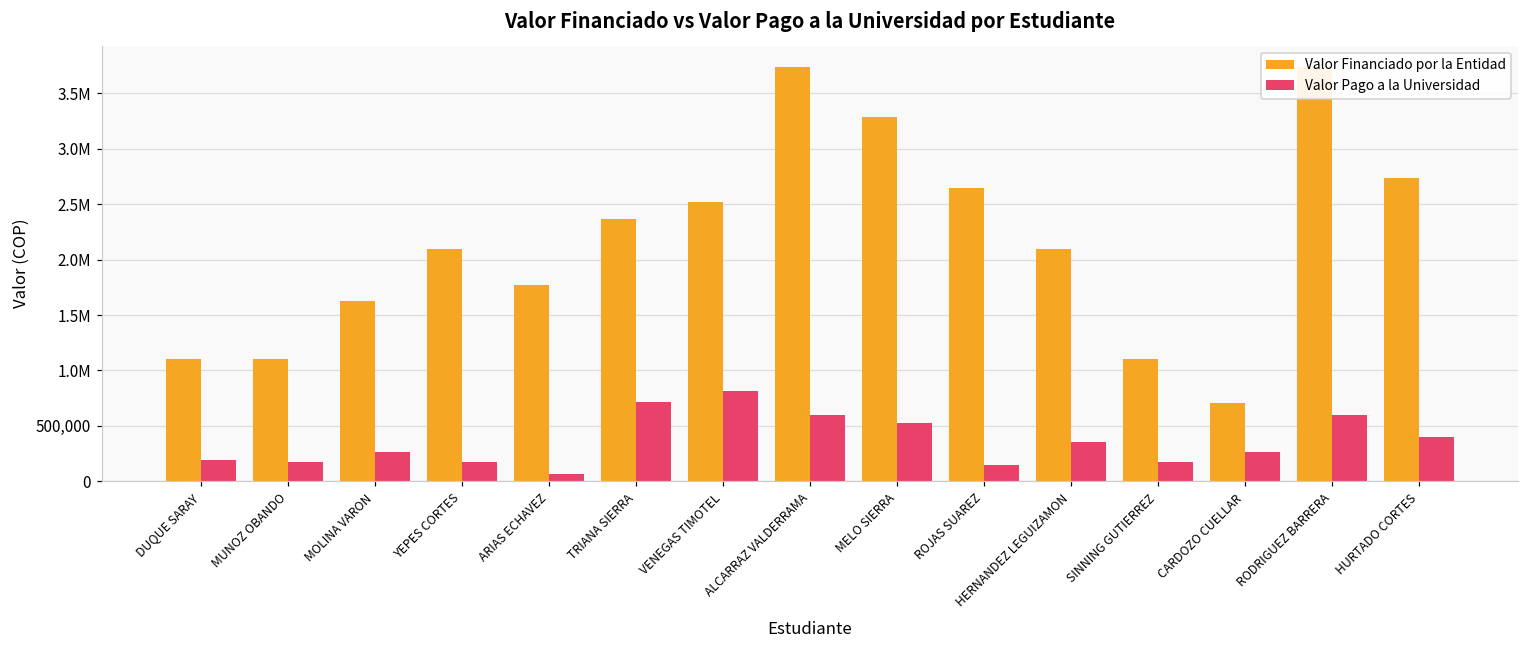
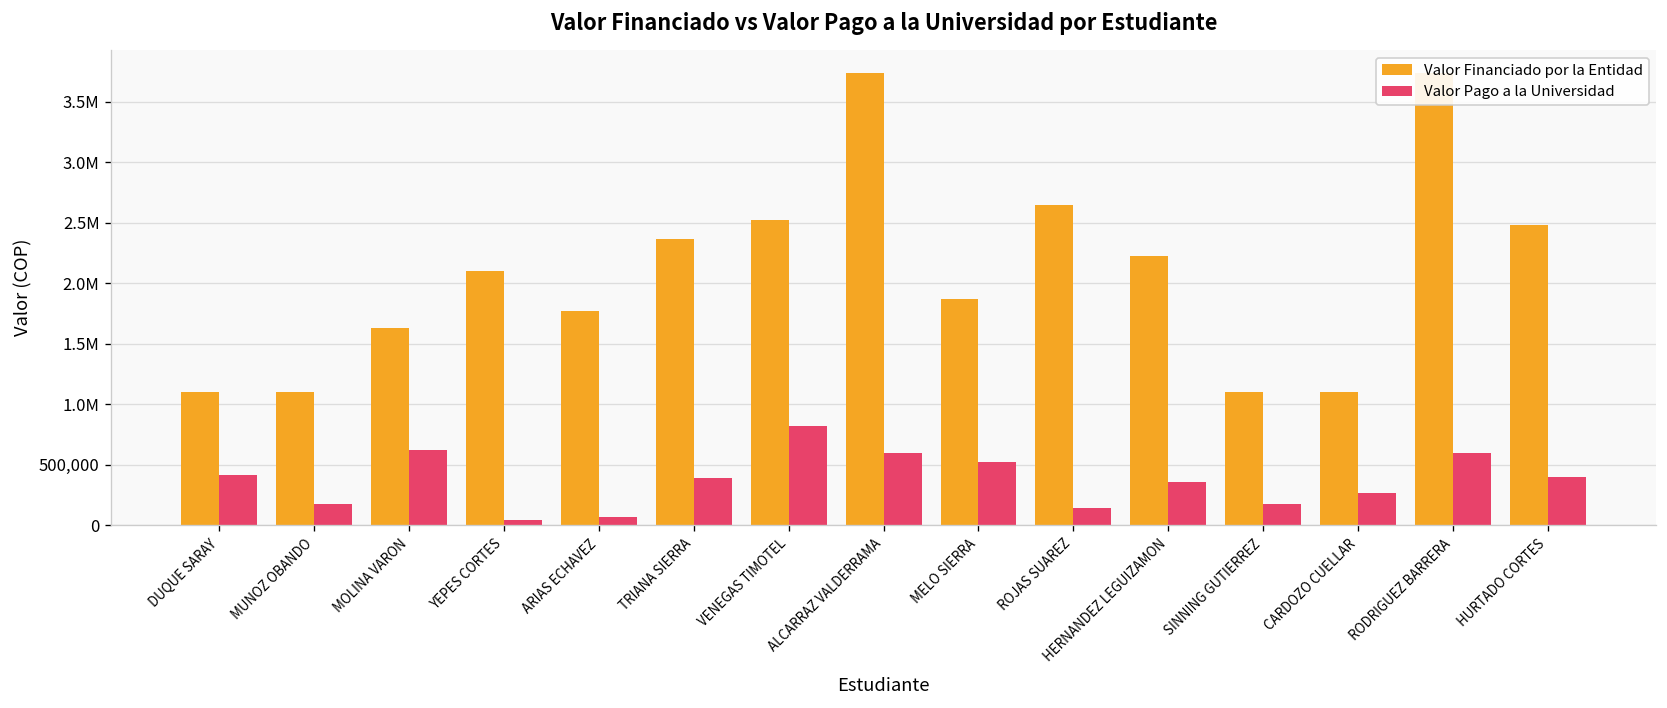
Valor Pago a la Universidad, DUQUE SARAY: 190,000 -> 410,000
Valor Pago a la Universidad, MOLINA VARON: 260,000 -> 620,000
Valor Pago a la Universidad, YEPES CORTES: 180,000 -> 50,000
Valor Pago a la Universidad, TRIANA SIERRA: 710,000 -> 390,000
Valor Financiado por la Entidad, MELO SIERRA: 3,280,000 -> 1,870,000
Valor Financiado por la Entidad, HERNANDEZ LEGUIZAMON: 2,100,000 -> 2,220,000
Valor Financiado por la Entidad, CARDOZO CUELLAR: 700,000 -> 1,100,000
Valor Financiado por la Entidad, HURTADO CORTES: 2,730,000 -> 2,480,000
